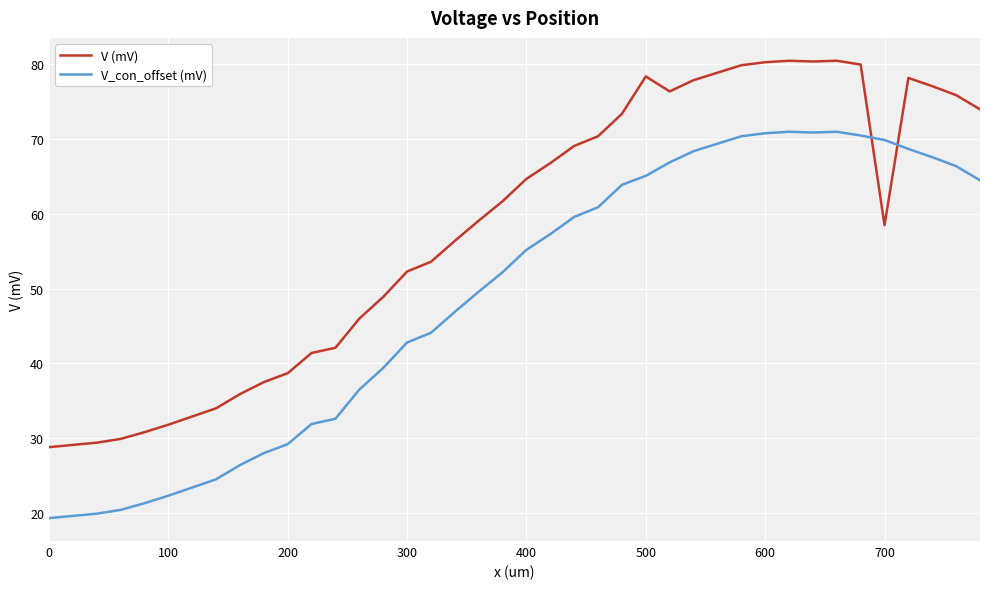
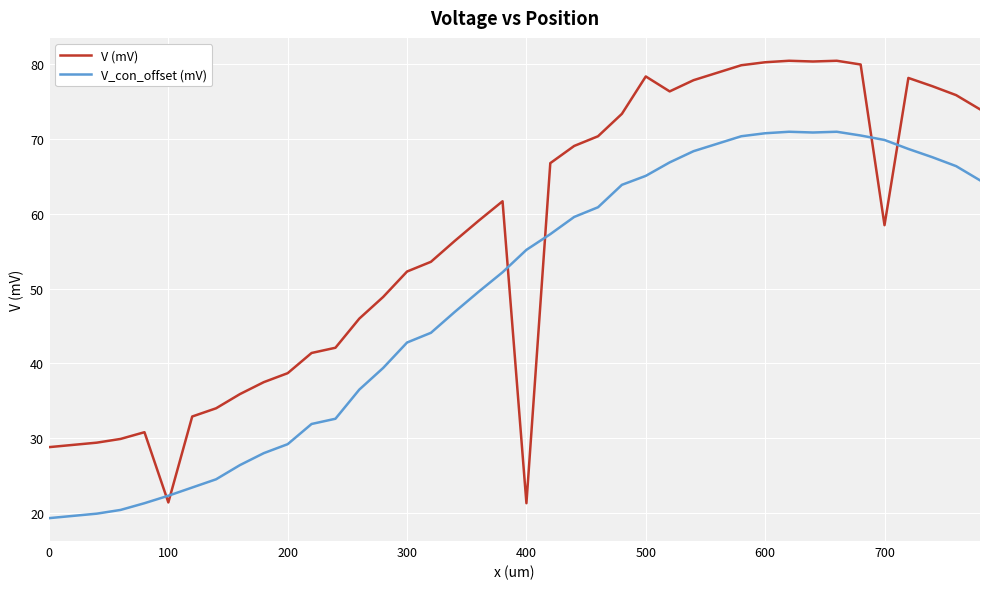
V (mV), 100: 32 -> 21
V (mV), 400: 65 -> 21
